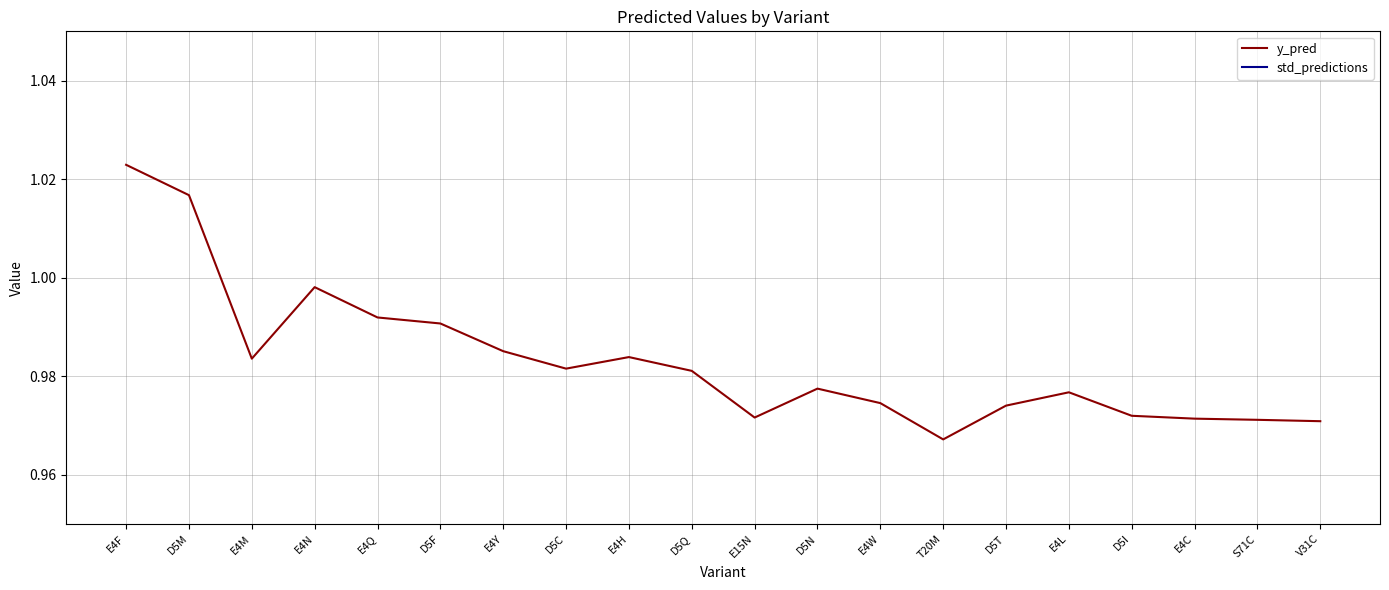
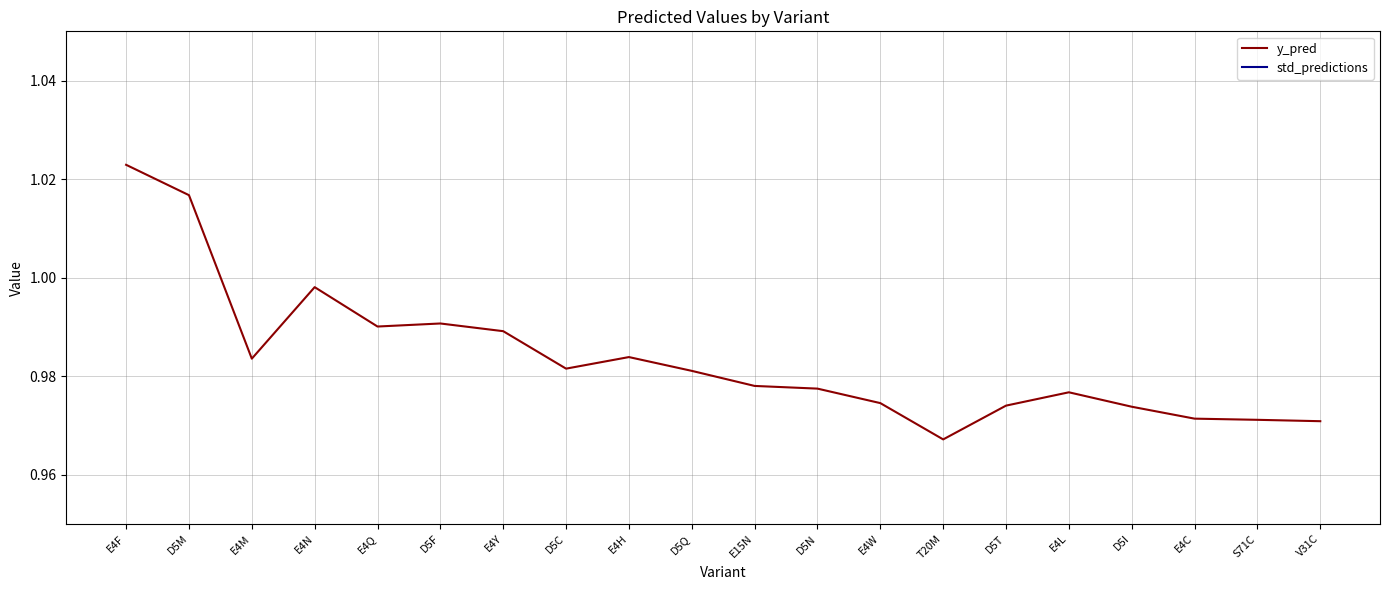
y_pred, E4Q: 0.992 -> 0.990
y_pred, E4Y: 0.985 -> 0.989
y_pred, E15N: 0.972 -> 0.978
y_pred, D5I: 0.972 -> 0.974
